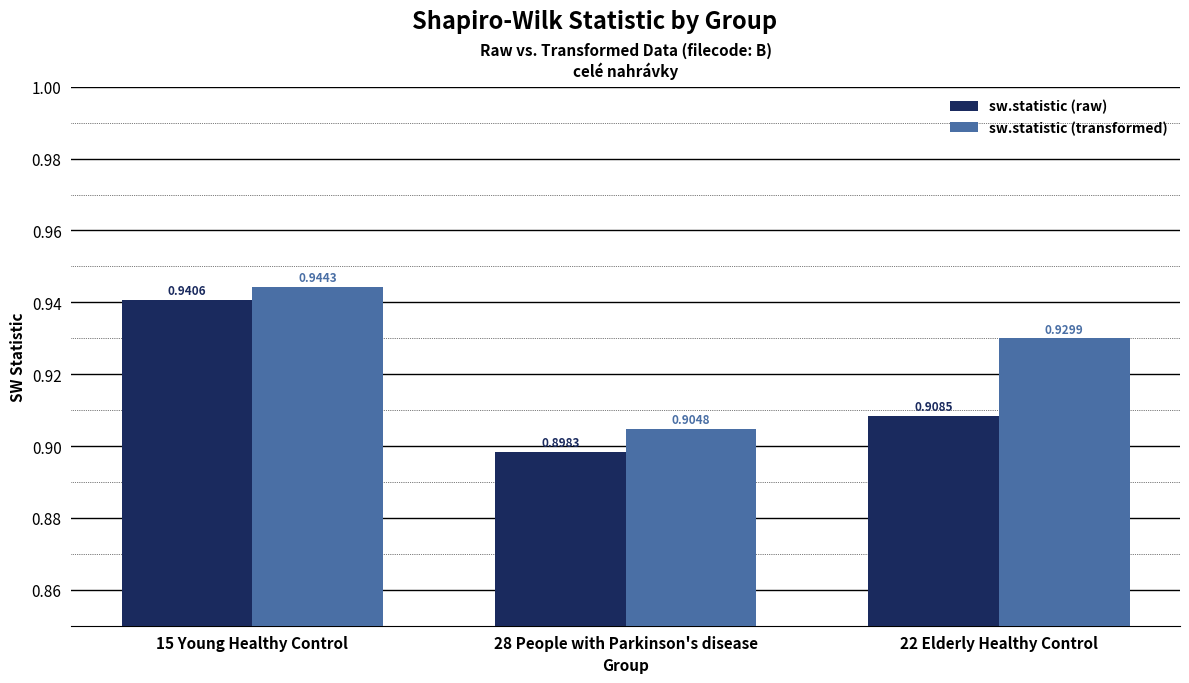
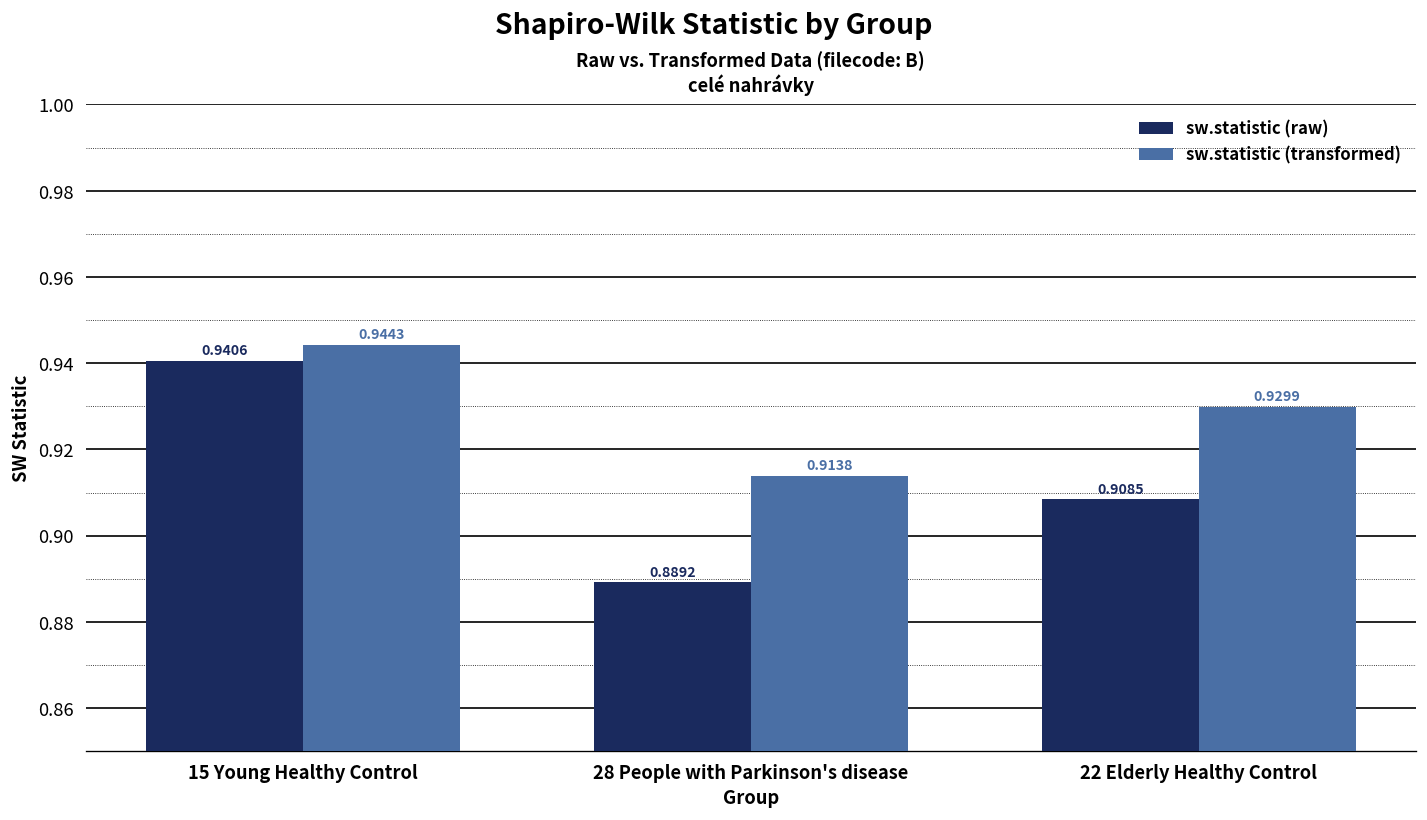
sw.statistic (raw), 28 People with Parkinson's disease: 0.8983 -> 0.8892
sw.statistic (transformed), 28 People with Parkinson's disease: 0.9048 -> 0.9138
